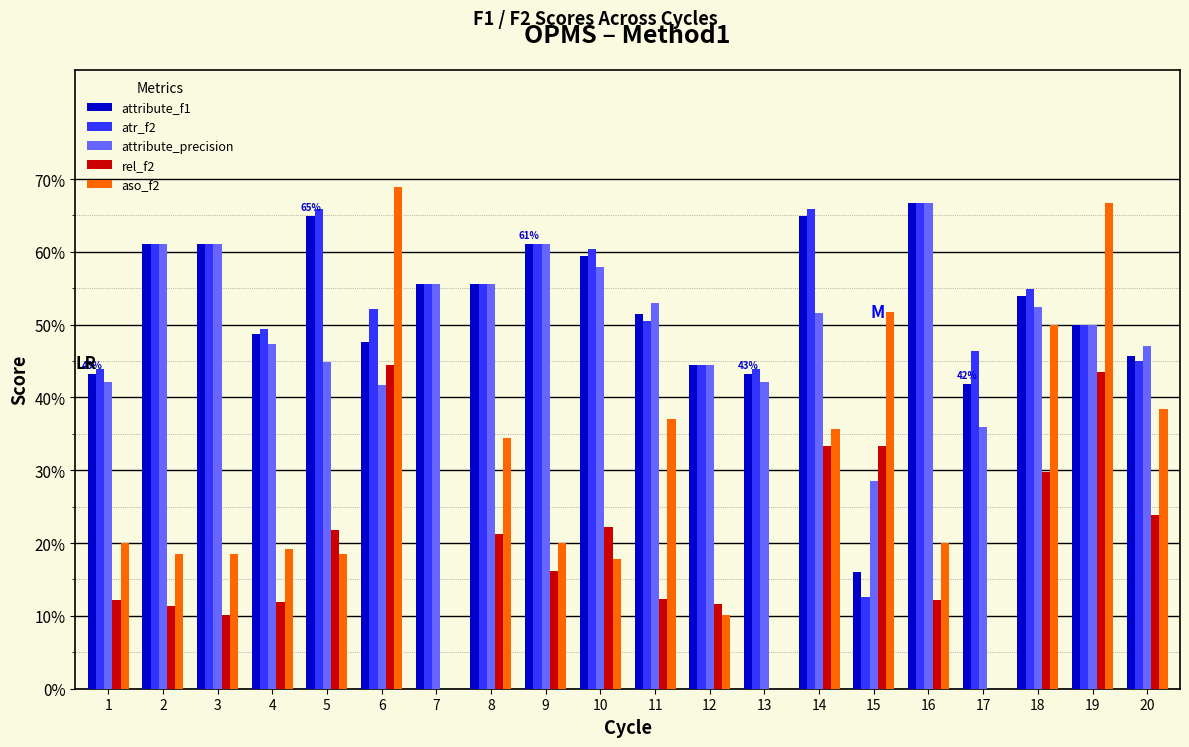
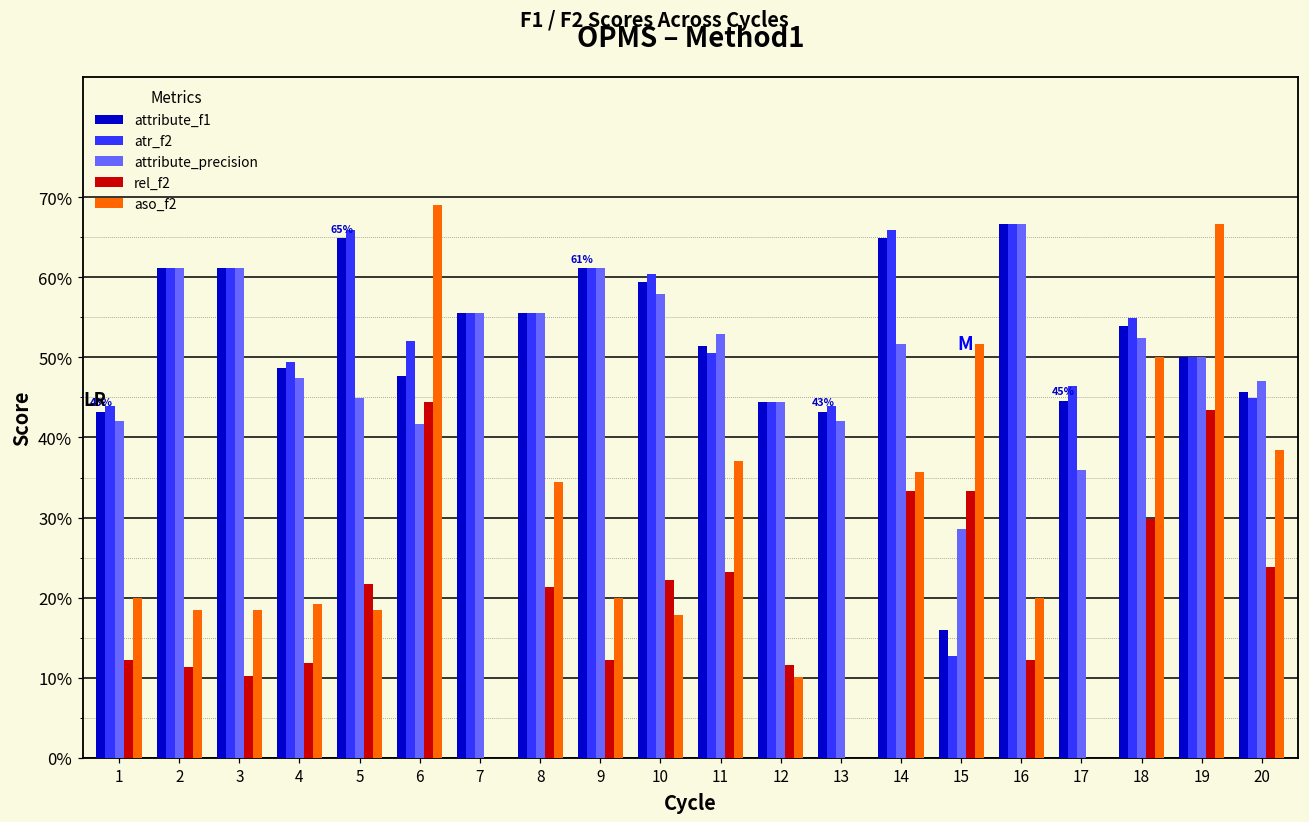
rel_f2, 9: 16% -> 12%
rel_f2, 11: 12% -> 23%
attribute_f1, 17: 42% -> 45%
